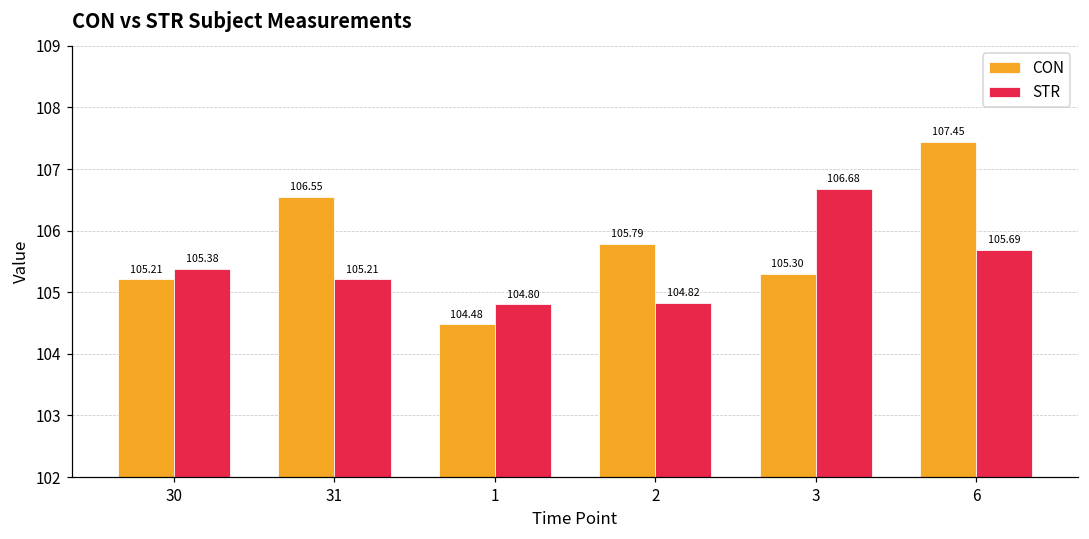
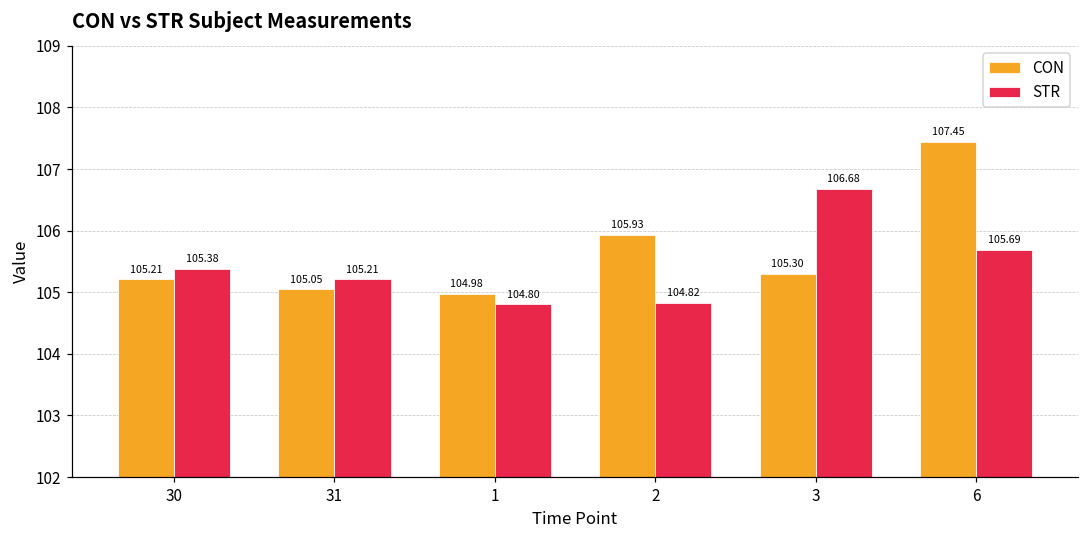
CON, 31: 106.55 -> 105.05
CON, 1: 104.48 -> 104.98
CON, 2: 105.79 -> 105.93
